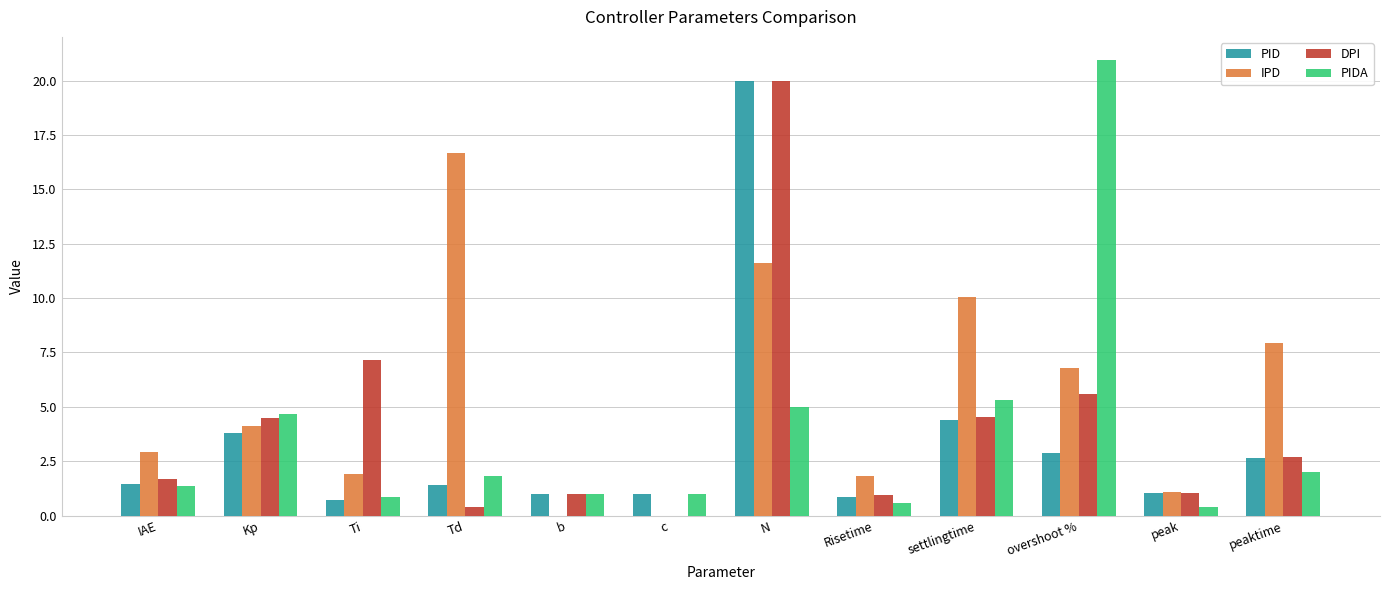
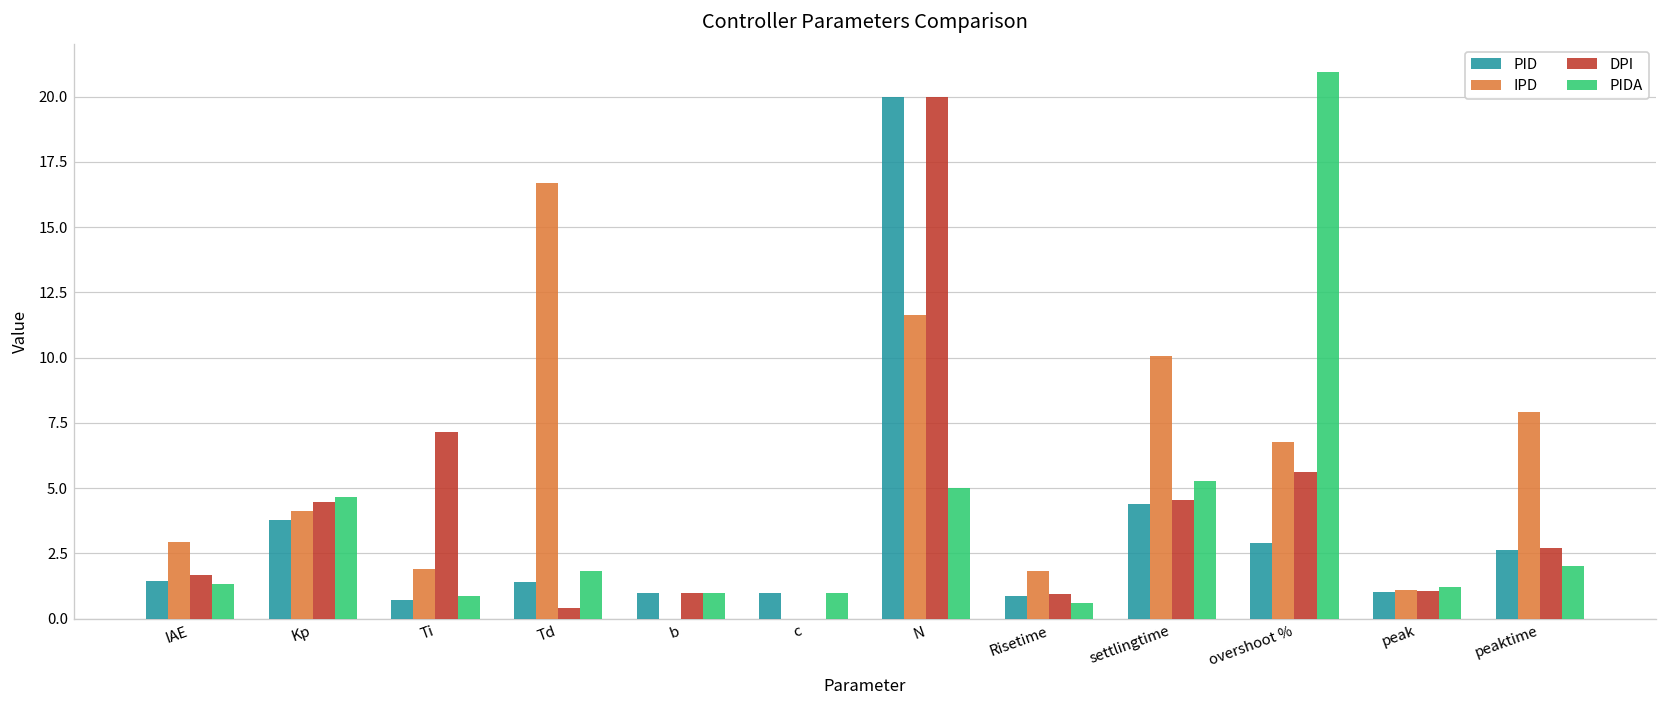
PIDA, peak: 0.4 -> 1.2
